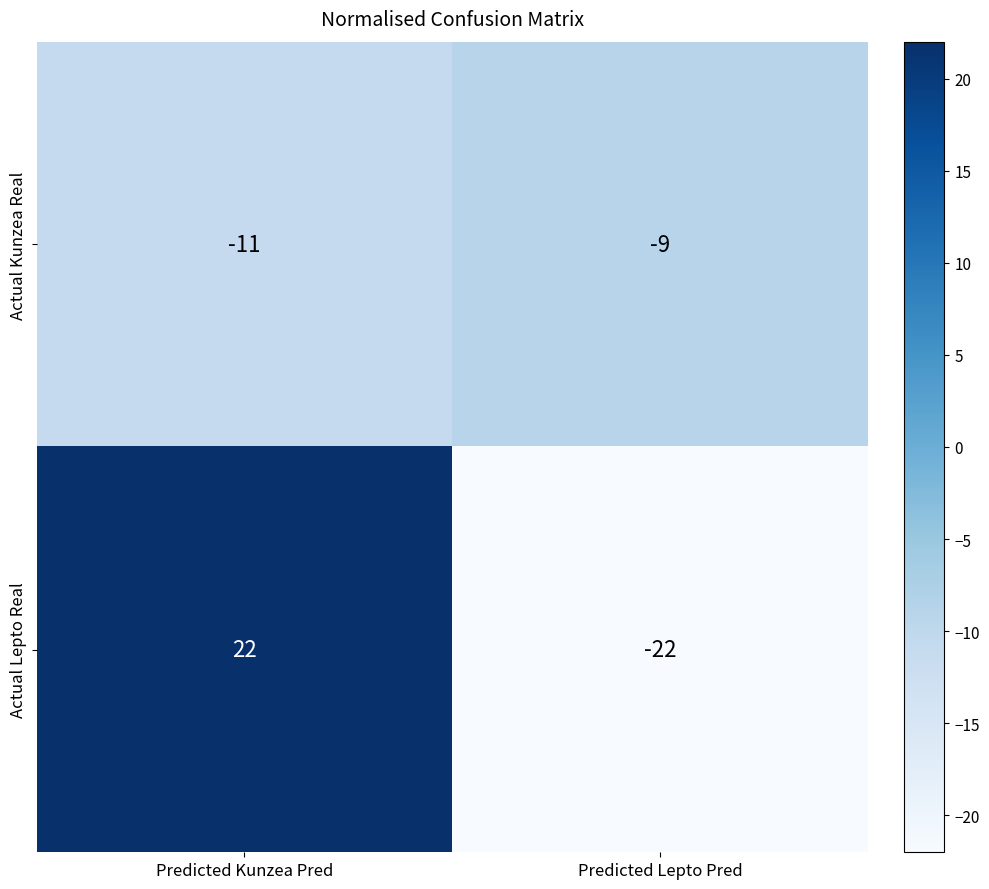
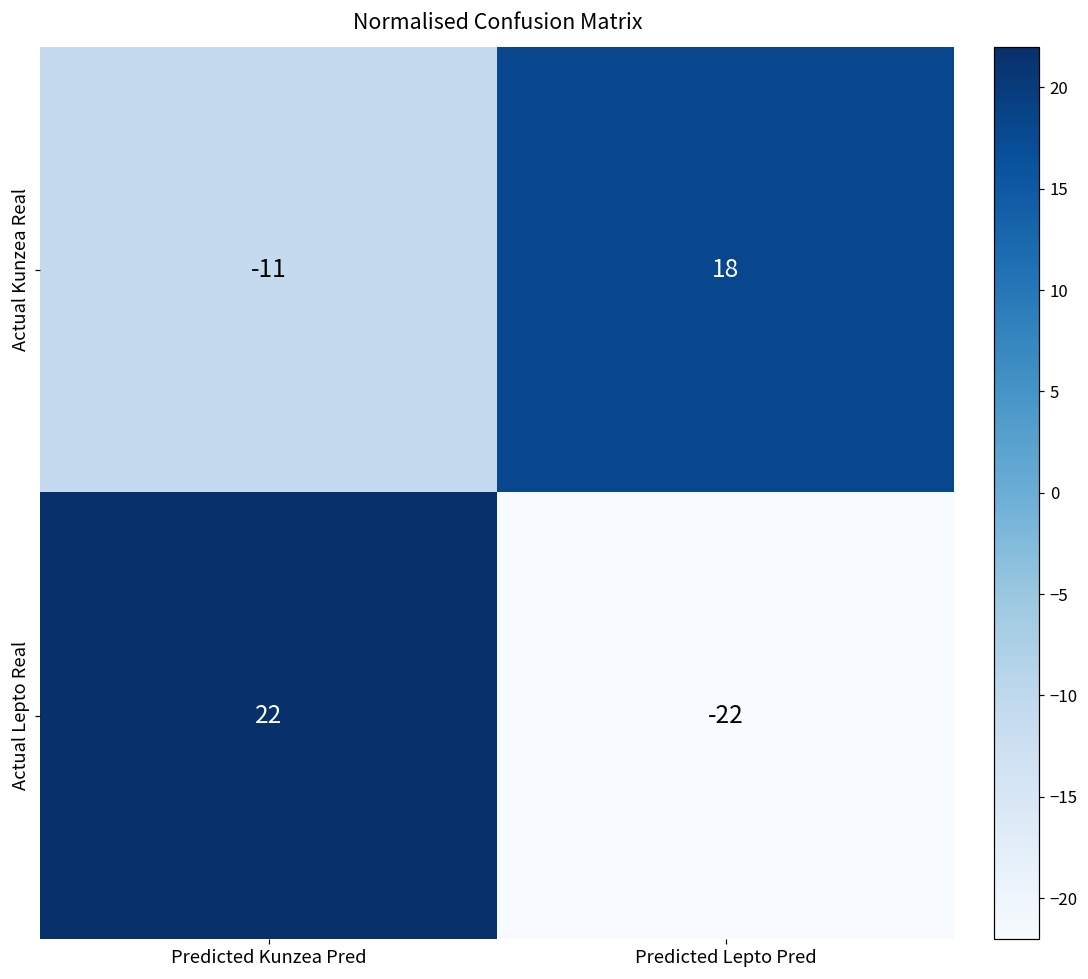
Actual Kunzea Real, Predicted Lepto Pred: -9 -> 18
